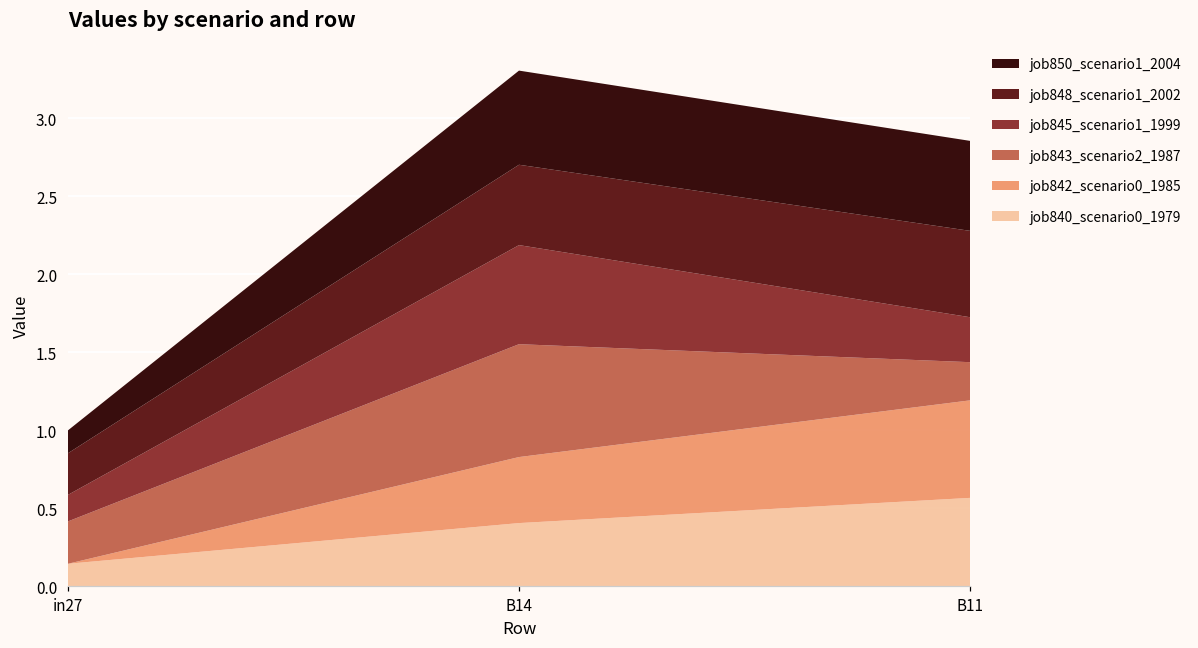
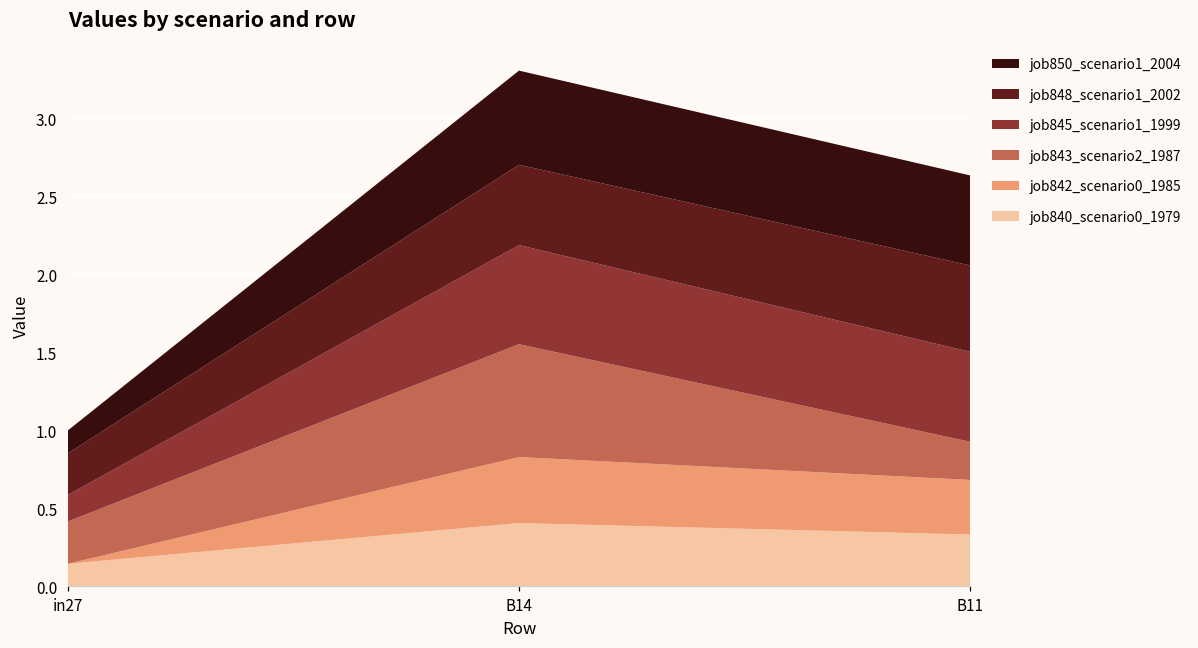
job840_scenario0_1979, B11: 0.57 -> 0.33
job842_scenario0_1985, B11: 0.63 -> 0.35
job845_scenario1_1999, B11: 0.29 -> 0.58
